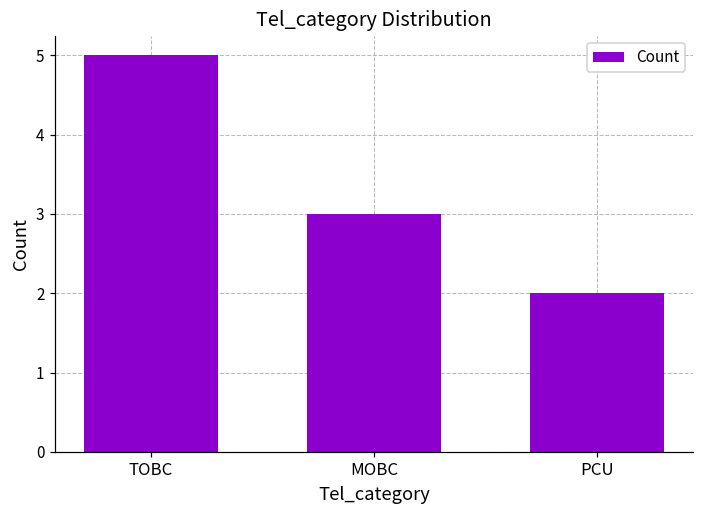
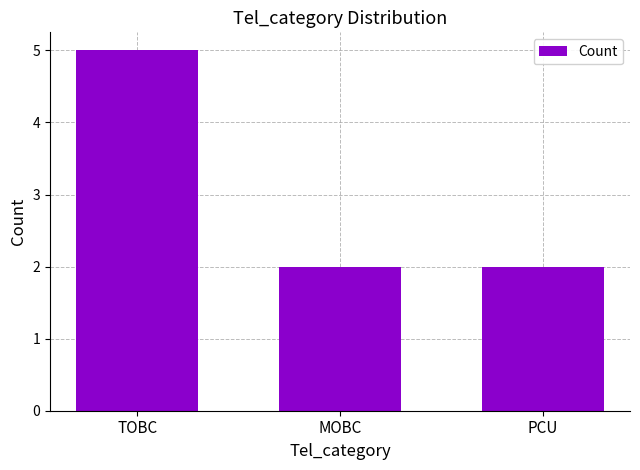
MOBC: 3 -> 2
